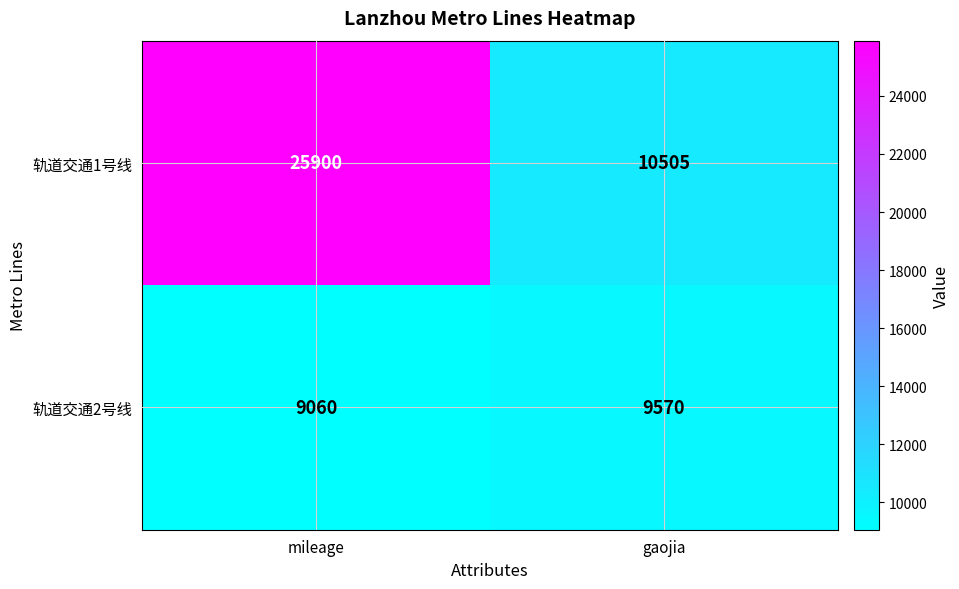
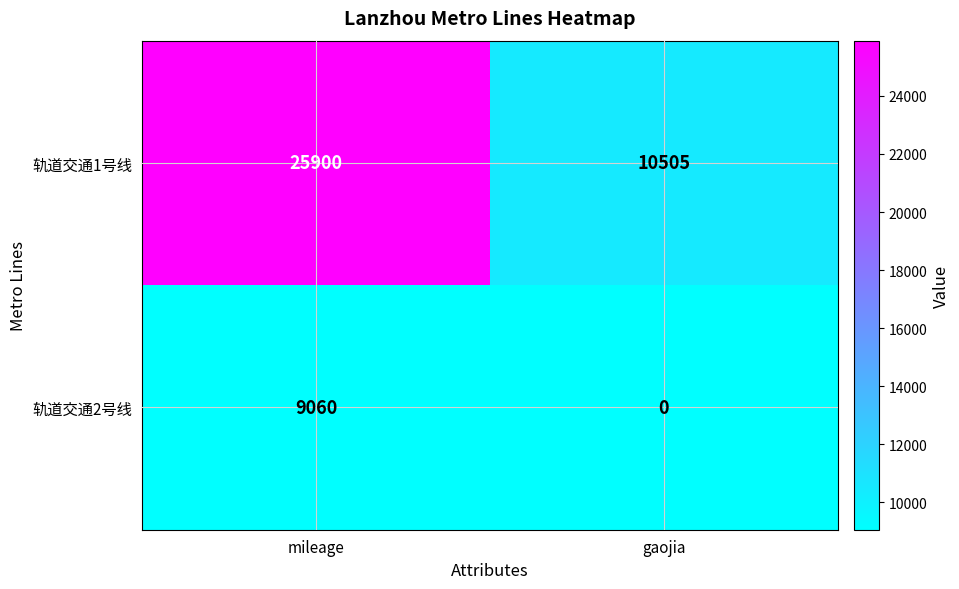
轨道交通2号线, gaojia: 9570 -> 0
